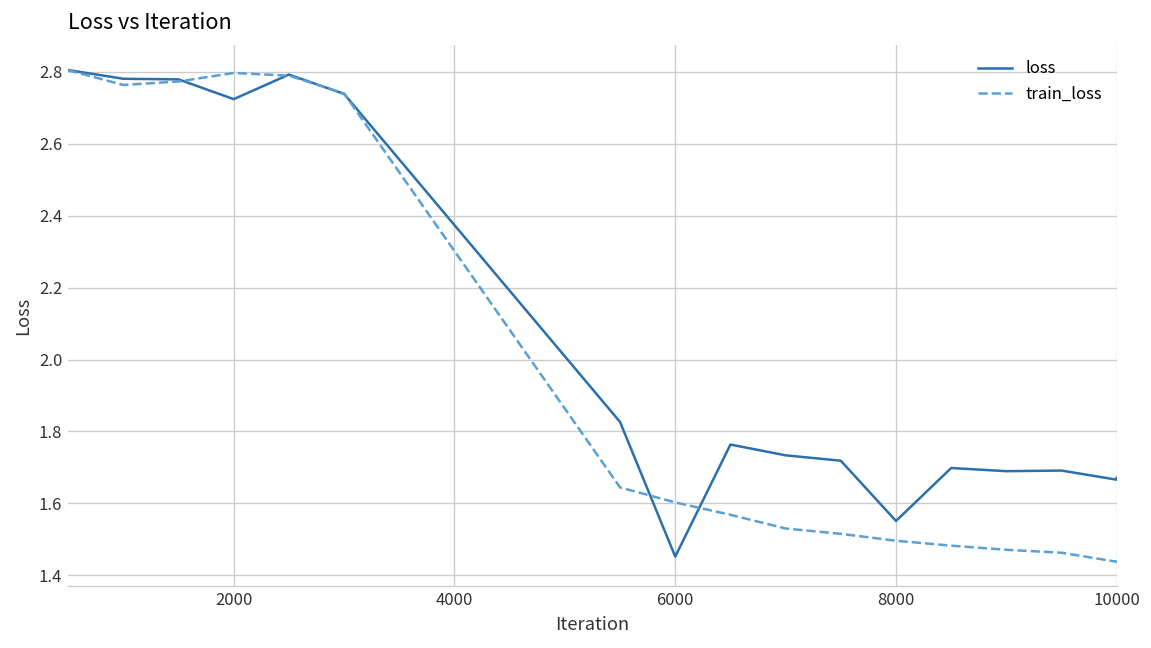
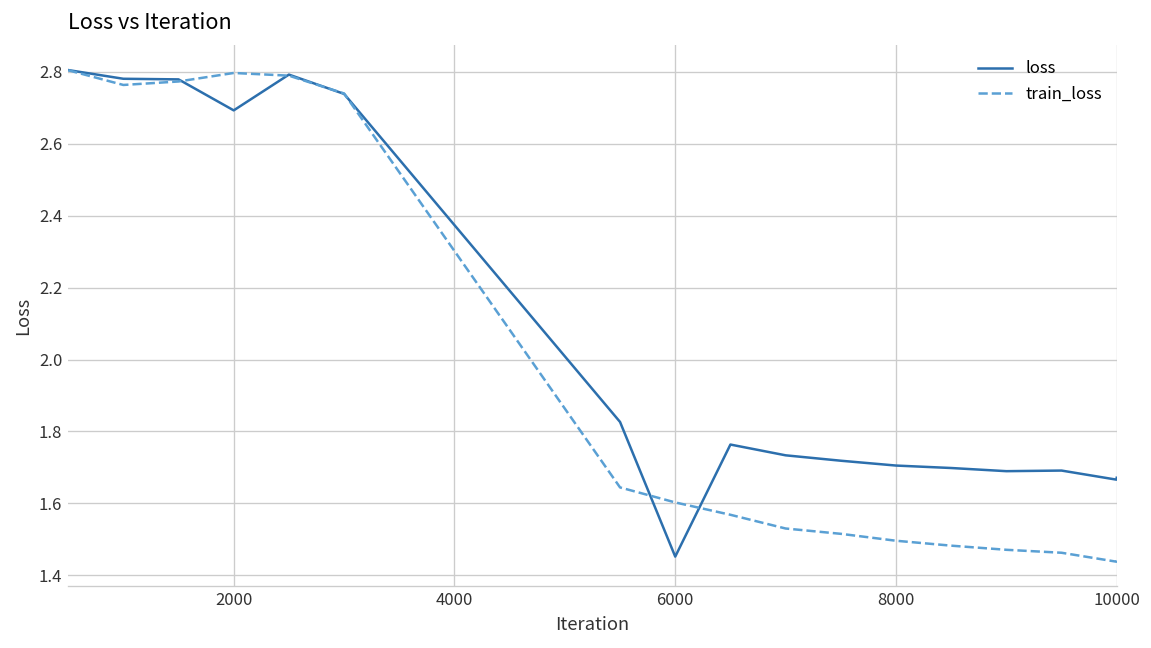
loss, 2000: 2.72 -> 2.69
loss, 8000: 1.55 -> 1.71
